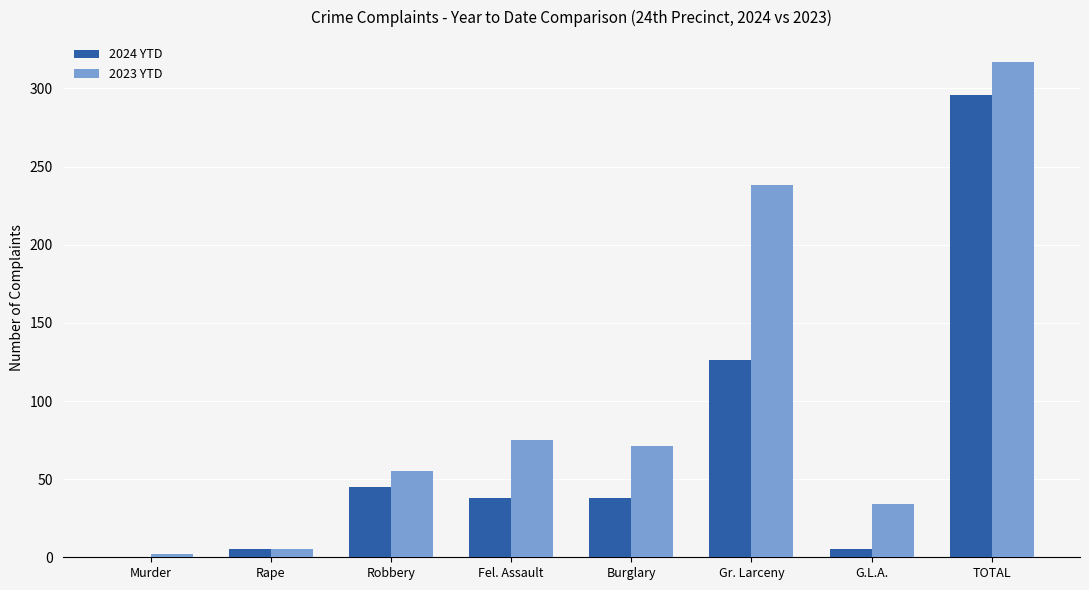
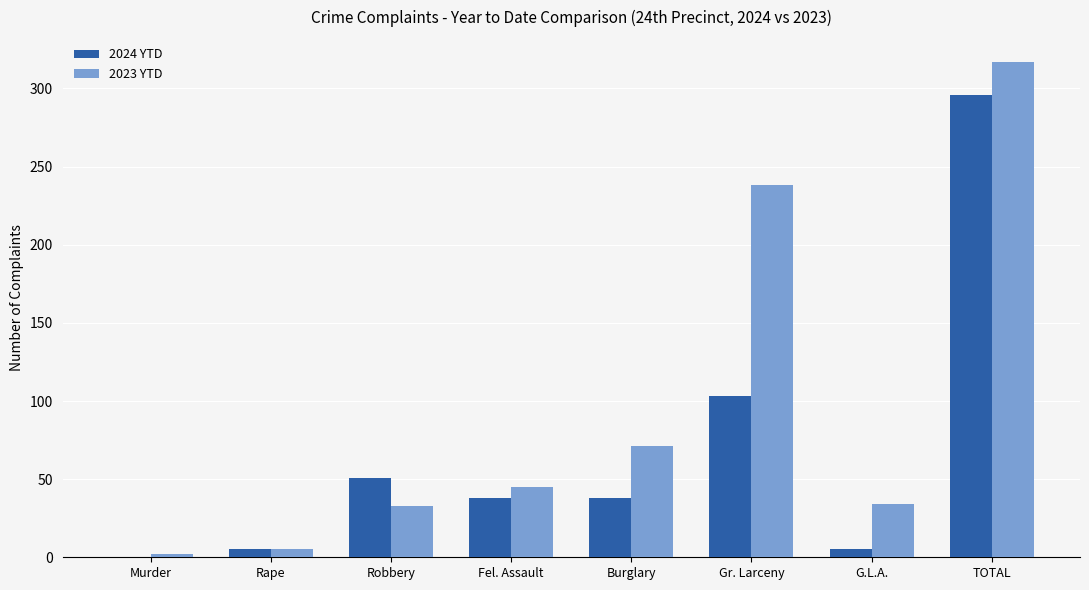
2024 YTD, Robbery: 45 -> 51
2023 YTD, Robbery: 55 -> 33
2023 YTD, Fel. Assault: 75 -> 45
2024 YTD, Gr. Larceny: 126 -> 103
